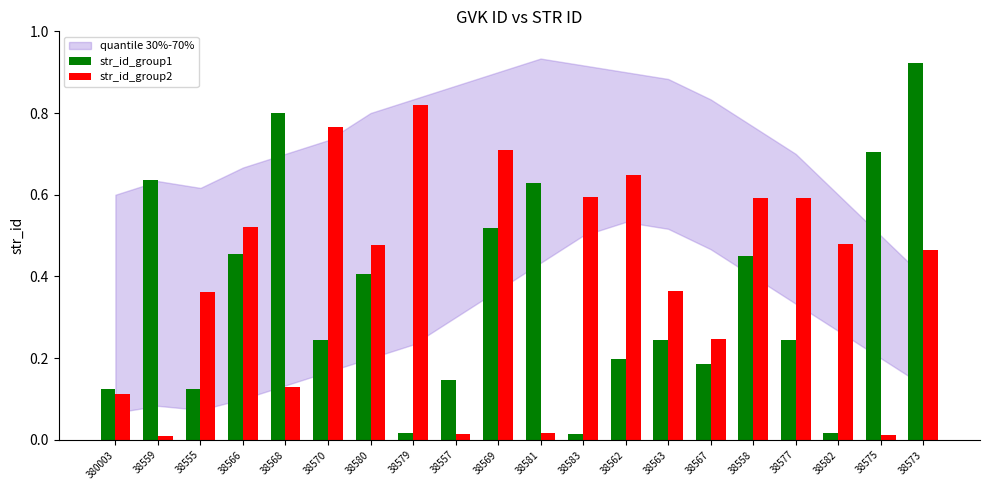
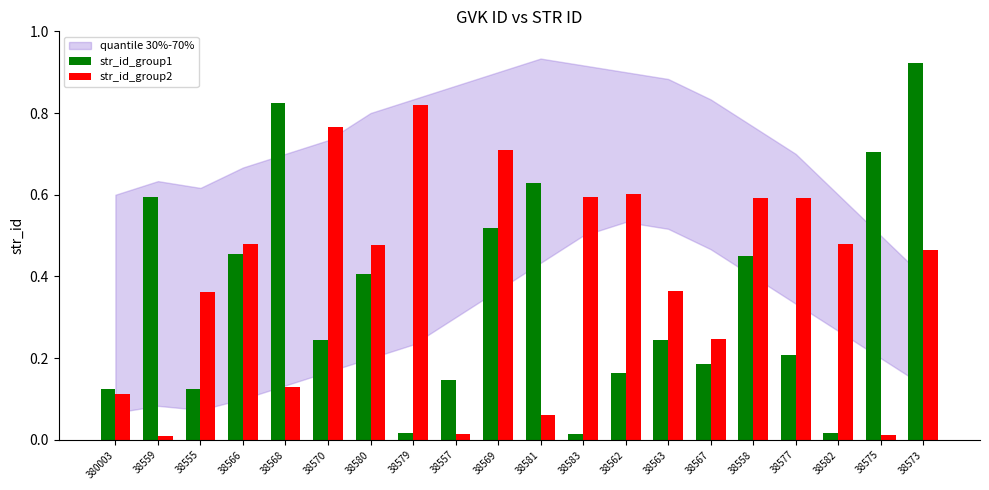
str_id_group1, 38559: 0.64 -> 0.59
str_id_group2, 38566: 0.52 -> 0.48
str_id_group1, 38568: 0.80 -> 0.82
str_id_group2, 38581: 0.02 -> 0.06
str_id_group1, 38562: 0.20 -> 0.16
str_id_group2, 38562: 0.65 -> 0.60
str_id_group1, 38577: 0.25 -> 0.21
